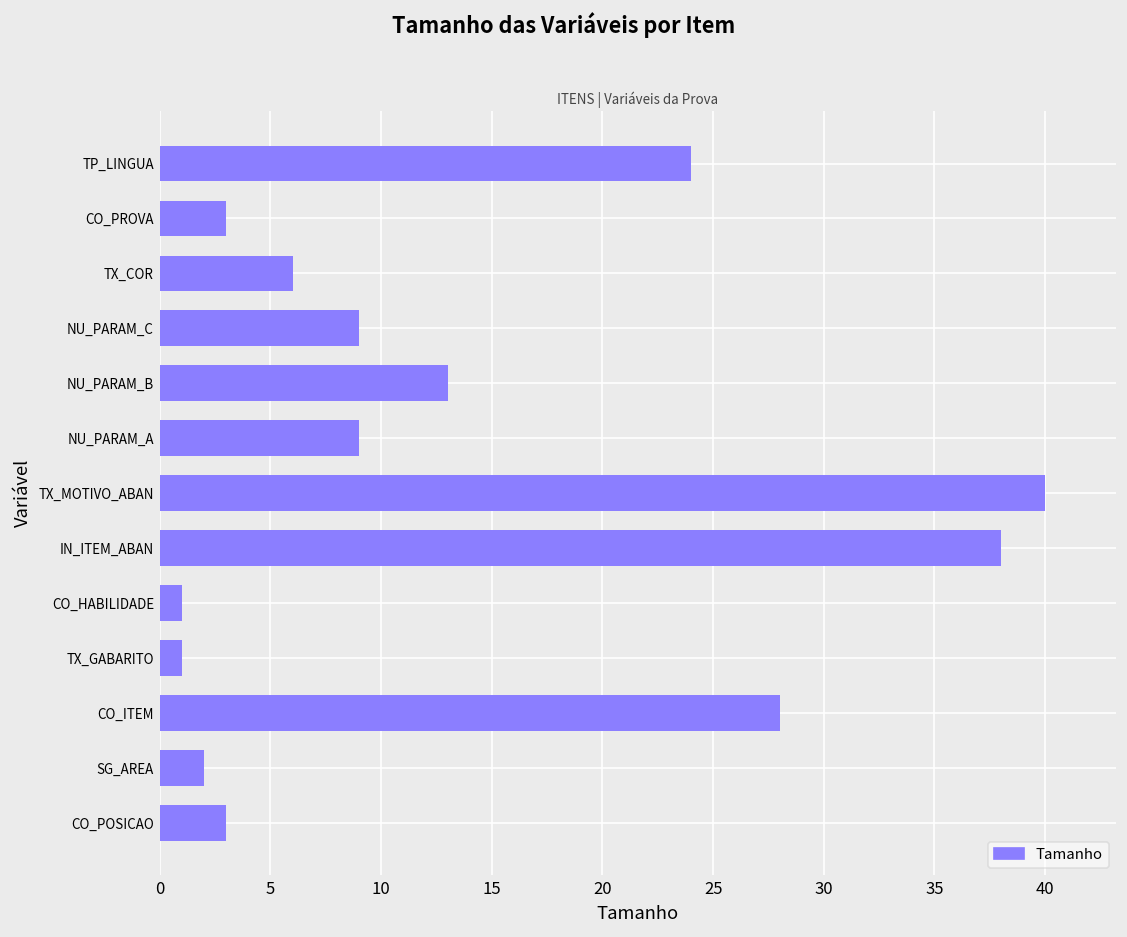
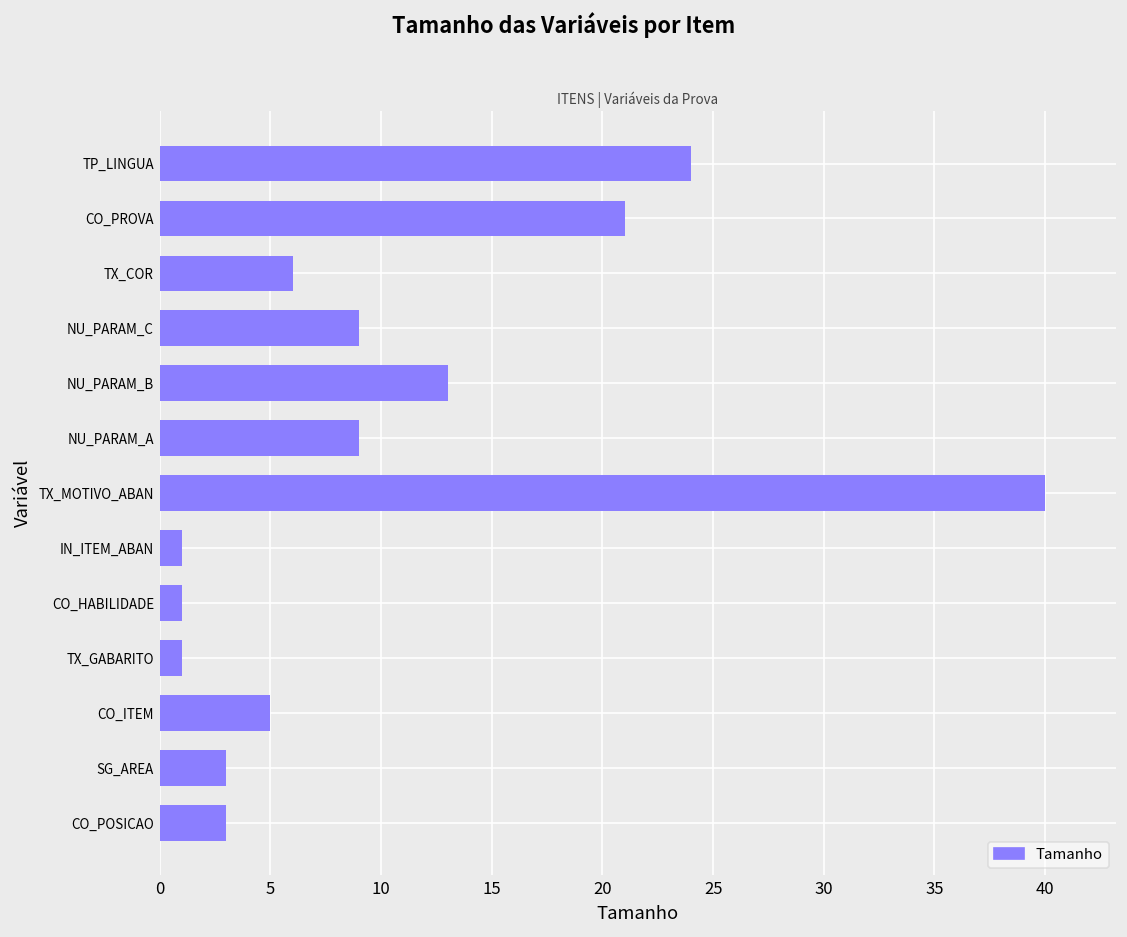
CO_PROVA: 3 -> 21
IN_ITEM_ABAN: 38 -> 1
CO_ITEM: 28 -> 5
SG_AREA: 2 -> 3
